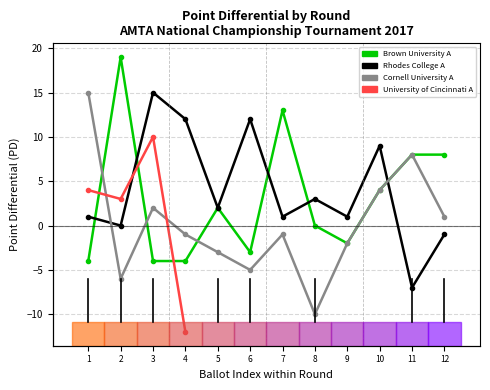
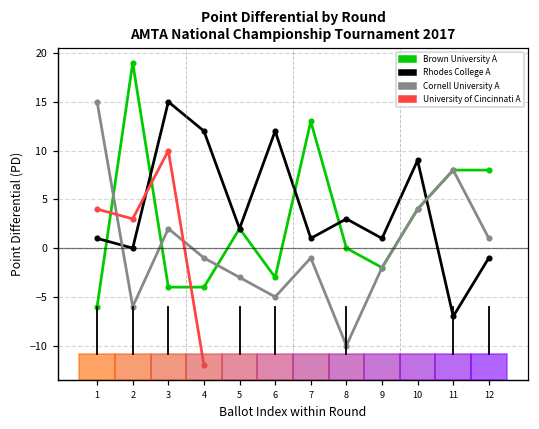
Brown University A, 1: -4 -> -6
